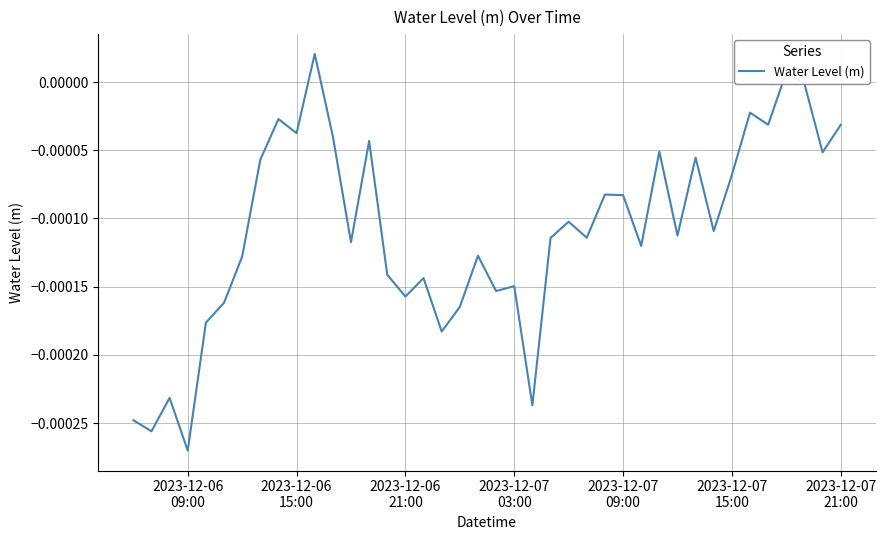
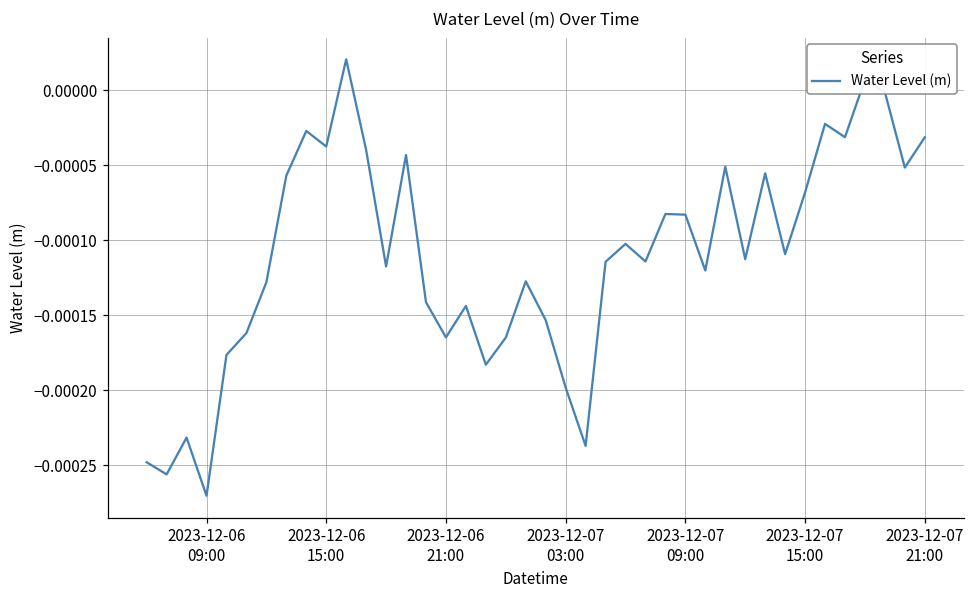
2023-12-06 21:00: -0.000157 -> -0.000165
2023-12-07 03:00: -0.000150 -> -0.000198
